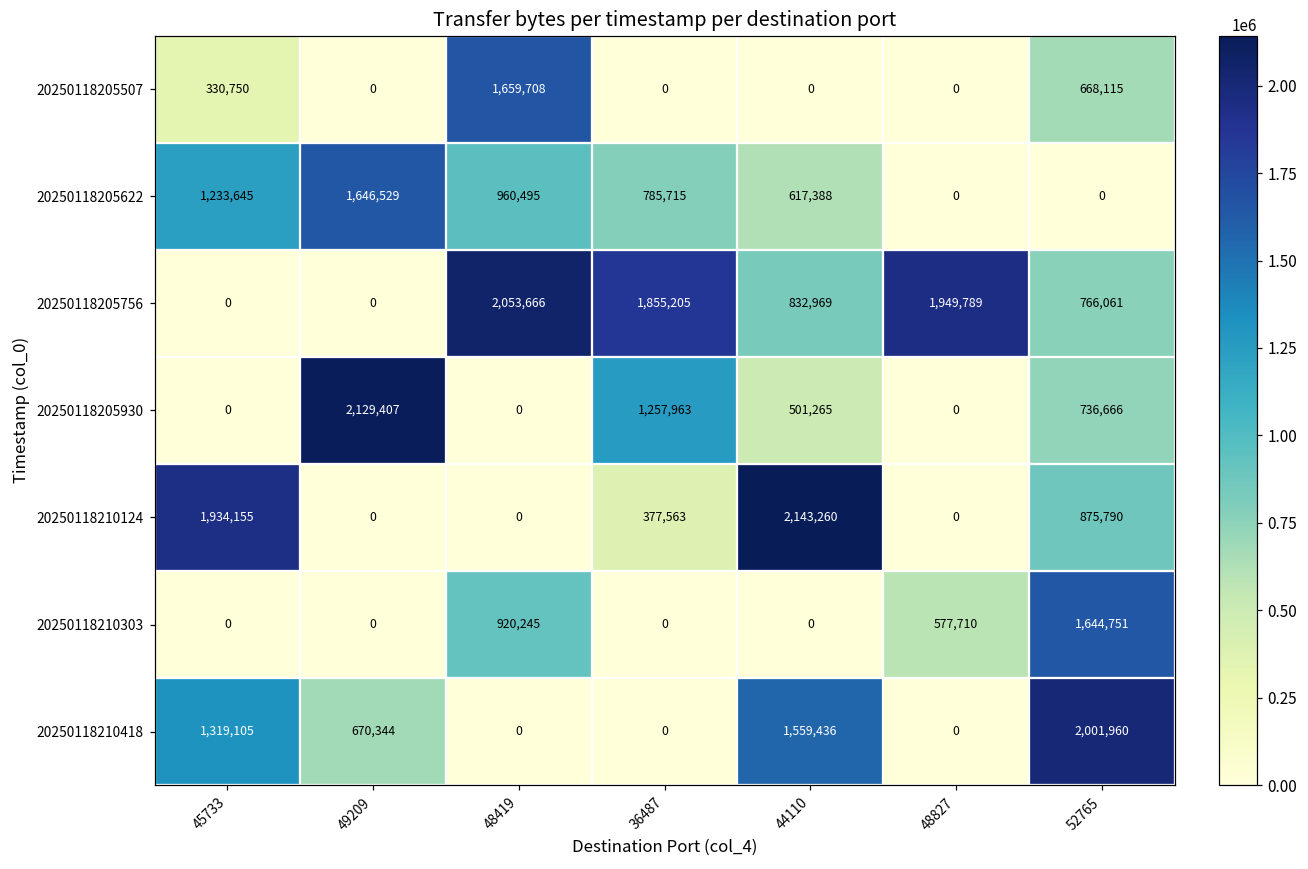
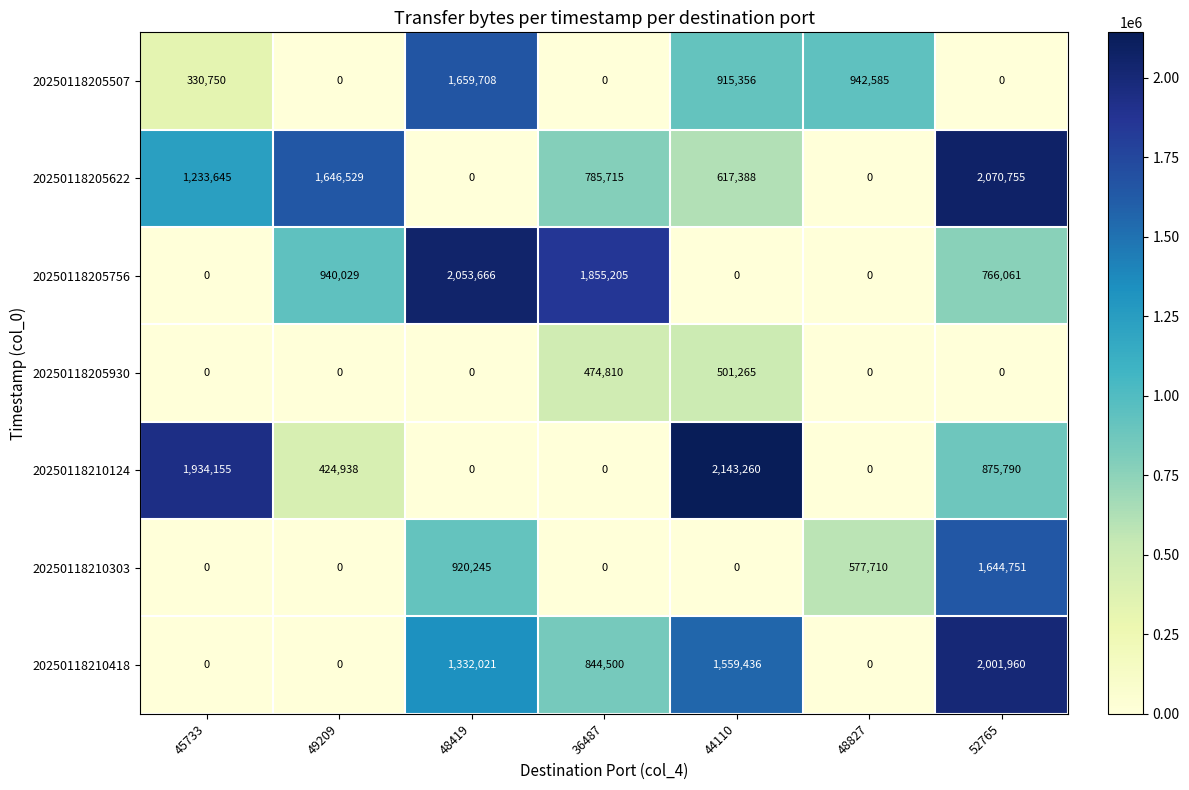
20250118205507, 44110: 0 -> 915,356
20250118205507, 48827: 0 -> 942,585
20250118205507, 52765: 668,115 -> 0
20250118205622, 48419: 960,495 -> 0
20250118205622, 52765: 0 -> 2,070,755
20250118205756, 49209: 0 -> 940,029
20250118205756, 44110: 832,969 -> 0
20250118205756, 48827: 1,949,789 -> 0
20250118205930, 49209: 2,129,407 -> 0
20250118205930, 36487: 1,257,963 -> 474,810
20250118205930, 52765: 736,666 -> 0
20250118210124, 49209: 0 -> 424,938
20250118210124, 36487: 377,563 -> 0
20250118210418, 45733: 1,319,105 -> 0
20250118210418, 49209: 670,344 -> 0
20250118210418, 48419: 0 -> 1,332,021
20250118210418, 36487: 0 -> 844,500
